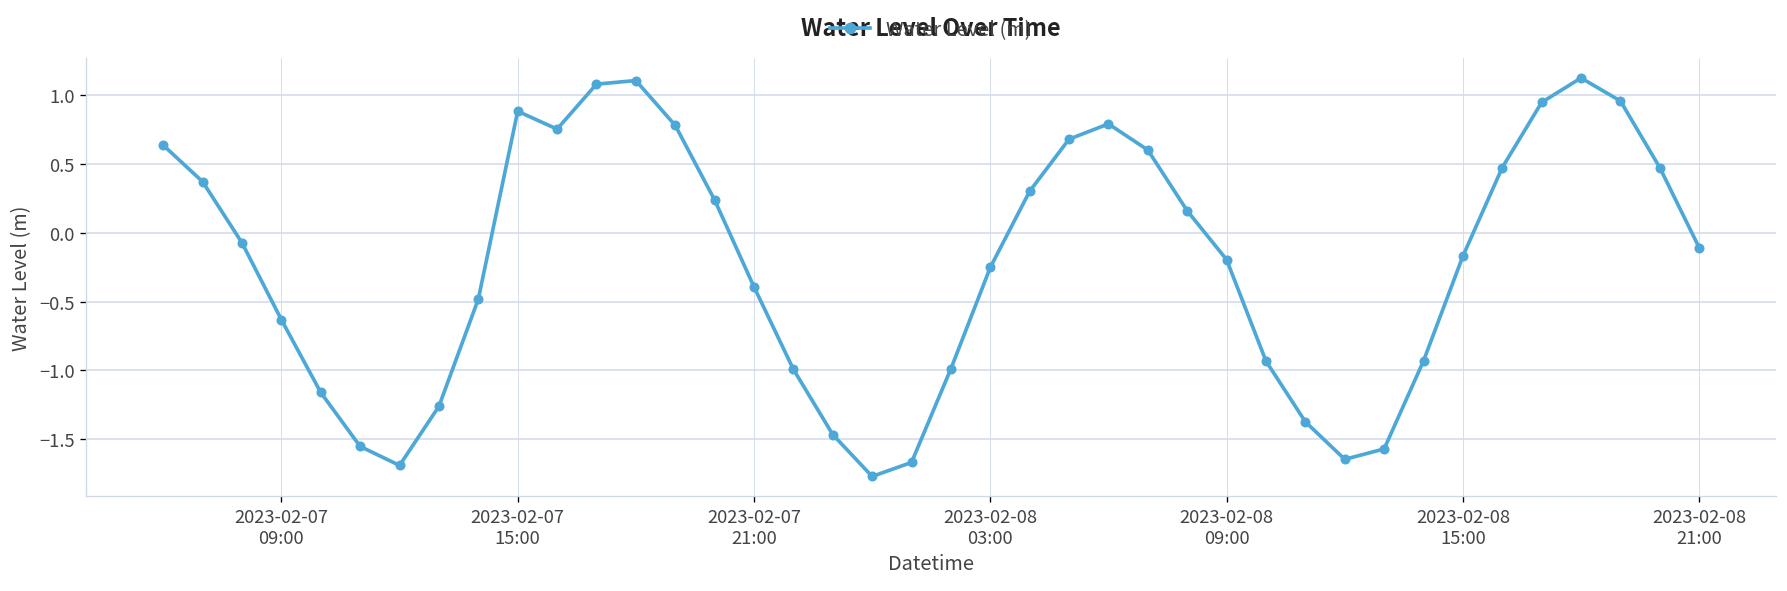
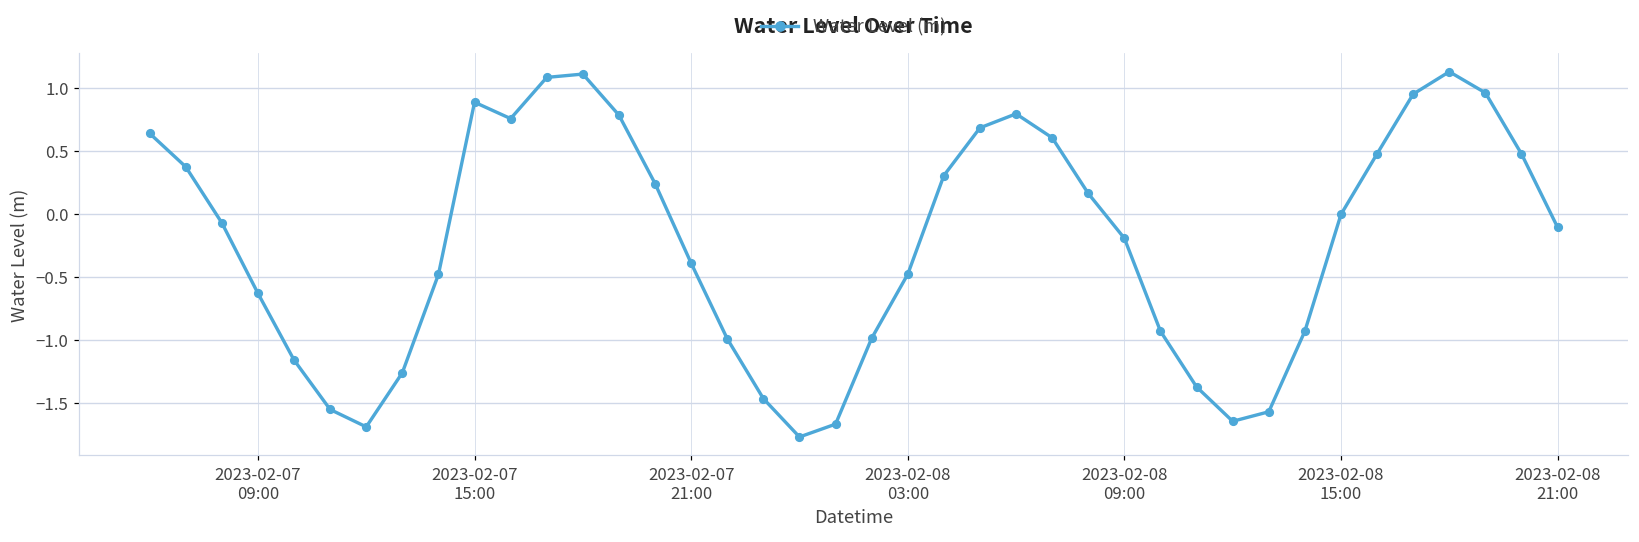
2023-02-08 03:00: -0.25 -> -0.48
2023-02-08 15:00: -0.17 -> -0.01
